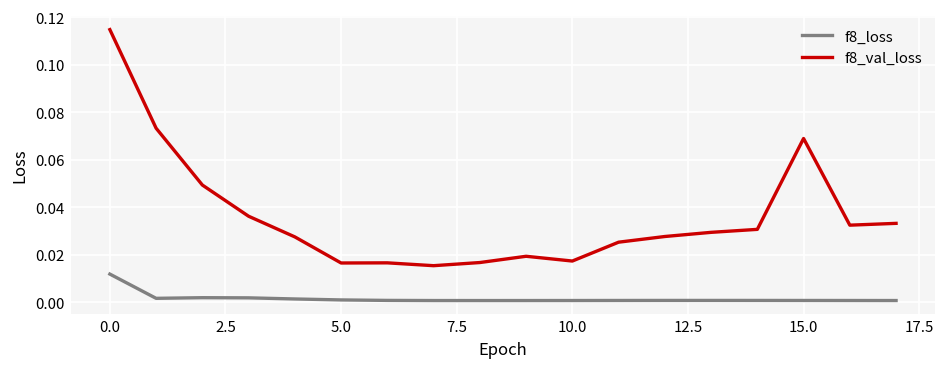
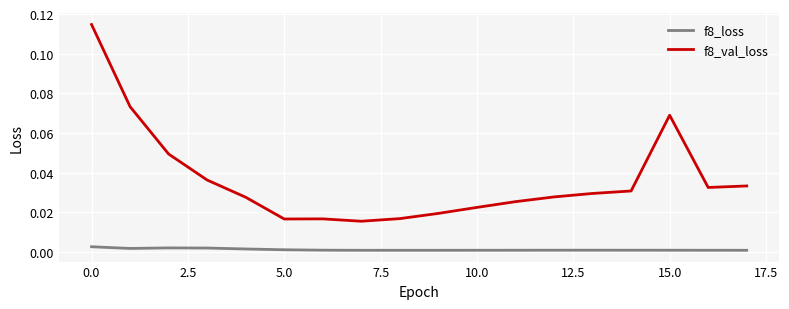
f8_loss, 0.0: 0.012 -> 0.003
f8_val_loss, 10.0: 0.017 -> 0.022
